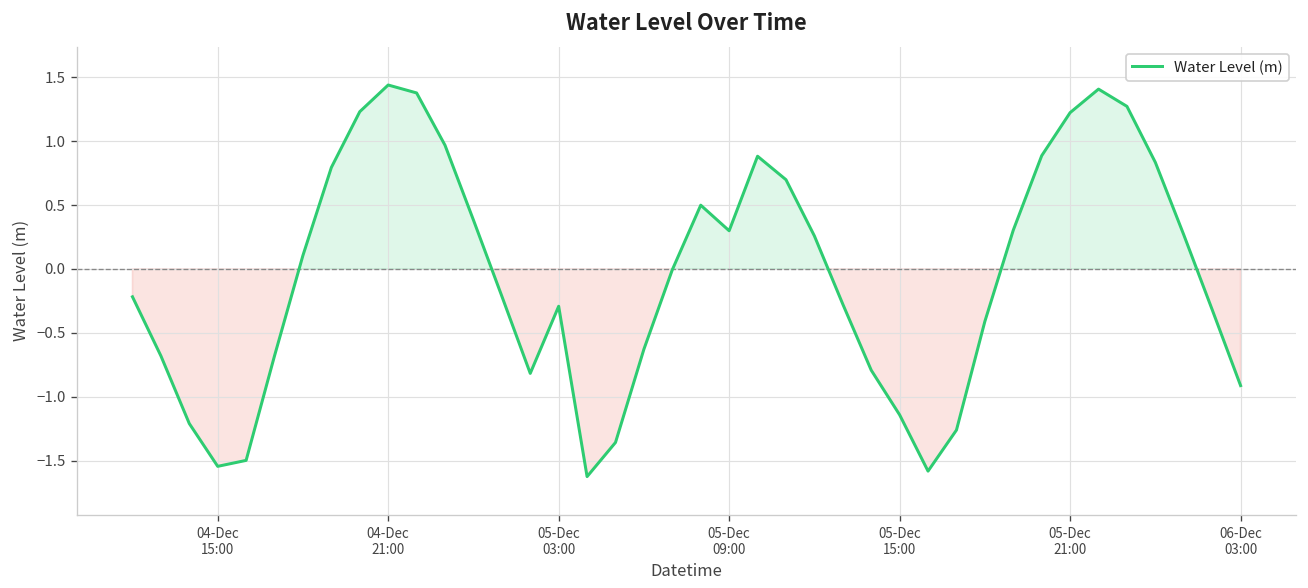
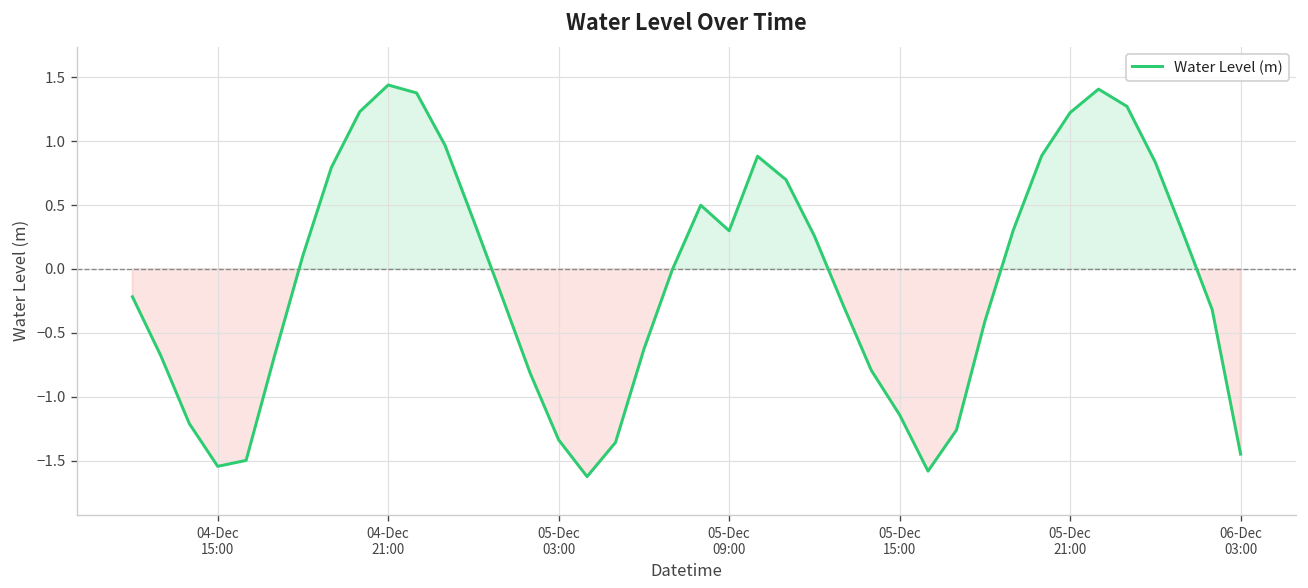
05-Dec 03:00: -0.29 -> -1.34
06-Dec 03:00: -0.91 -> -1.45
